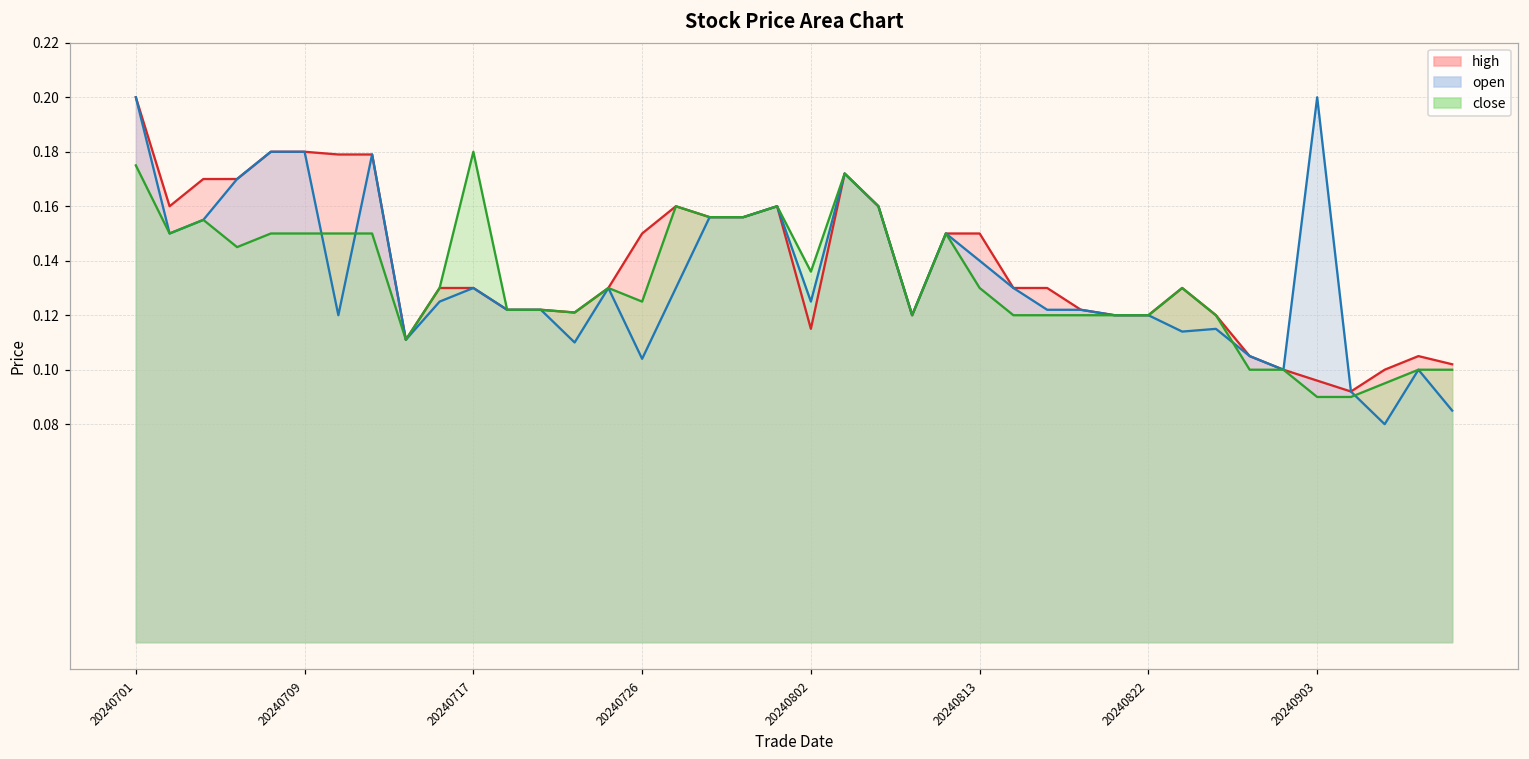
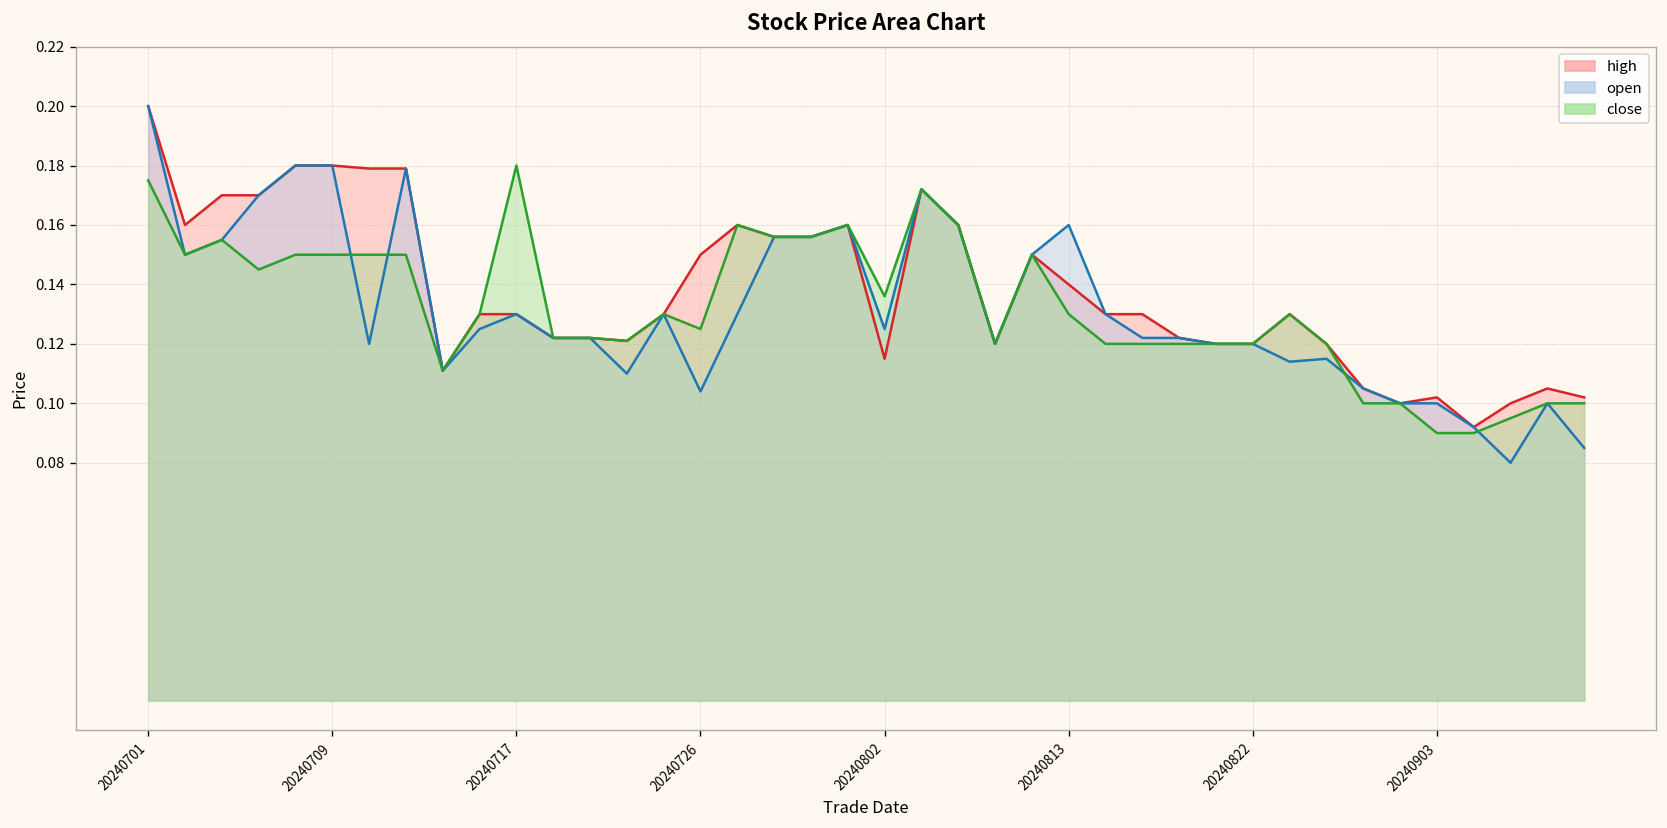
high, 20240813: 0.15 -> 0.14
open, 20240813: 0.14 -> 0.16
high, 20240903: 0.096 -> 0.102
open, 20240903: 0.2 -> 0.1
